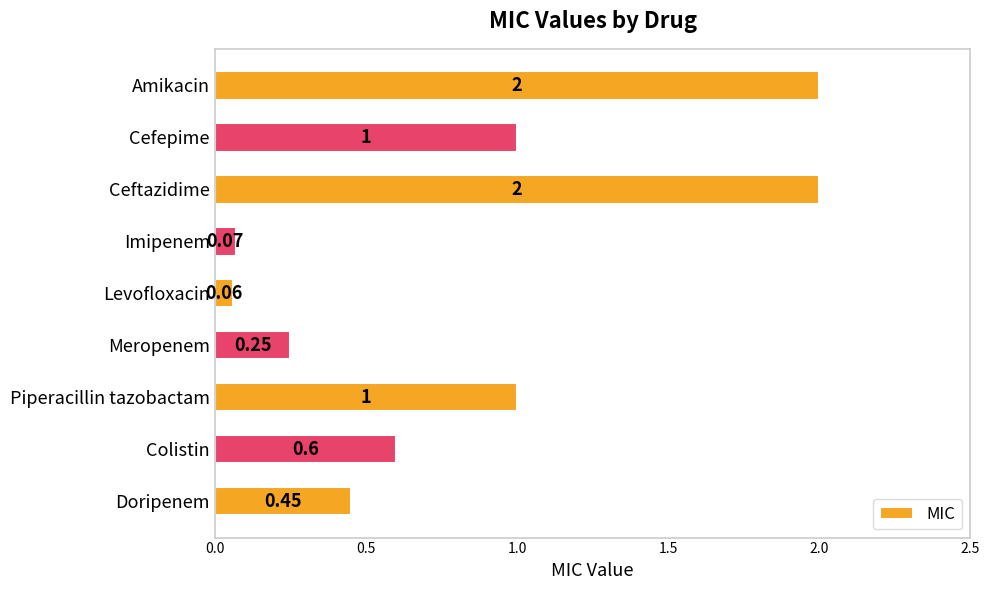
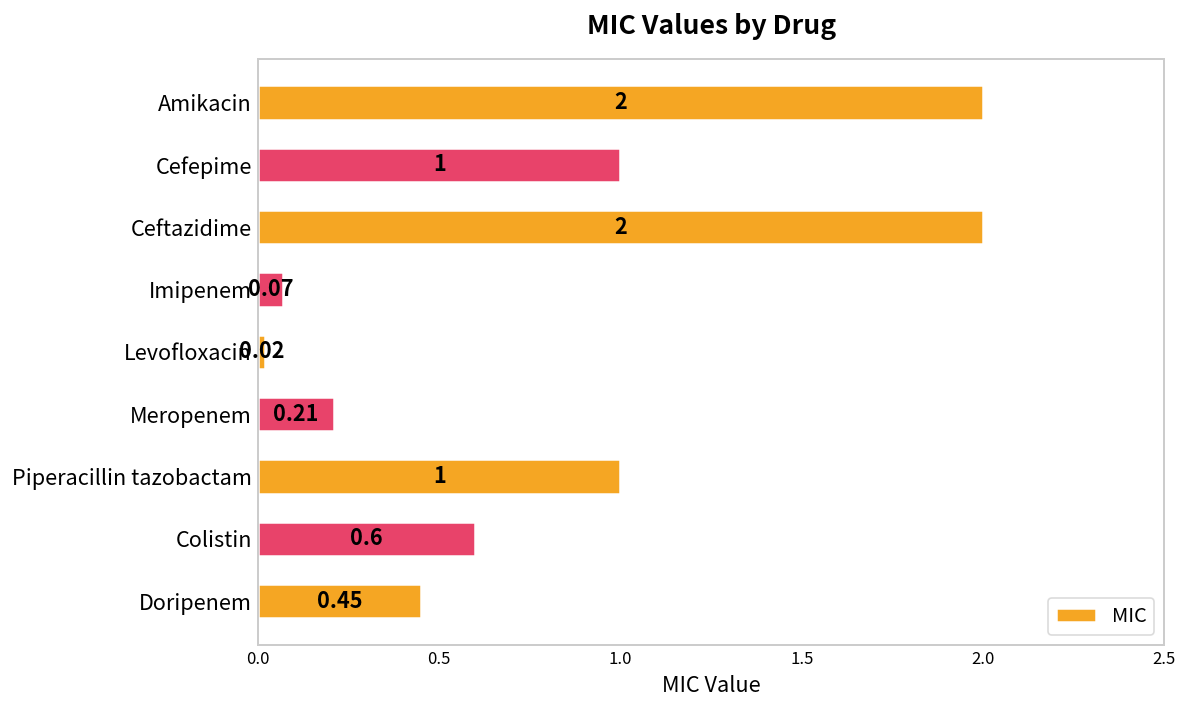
Levofloxacin: 0.06 -> 0.02
Meropenem: 0.25 -> 0.21
